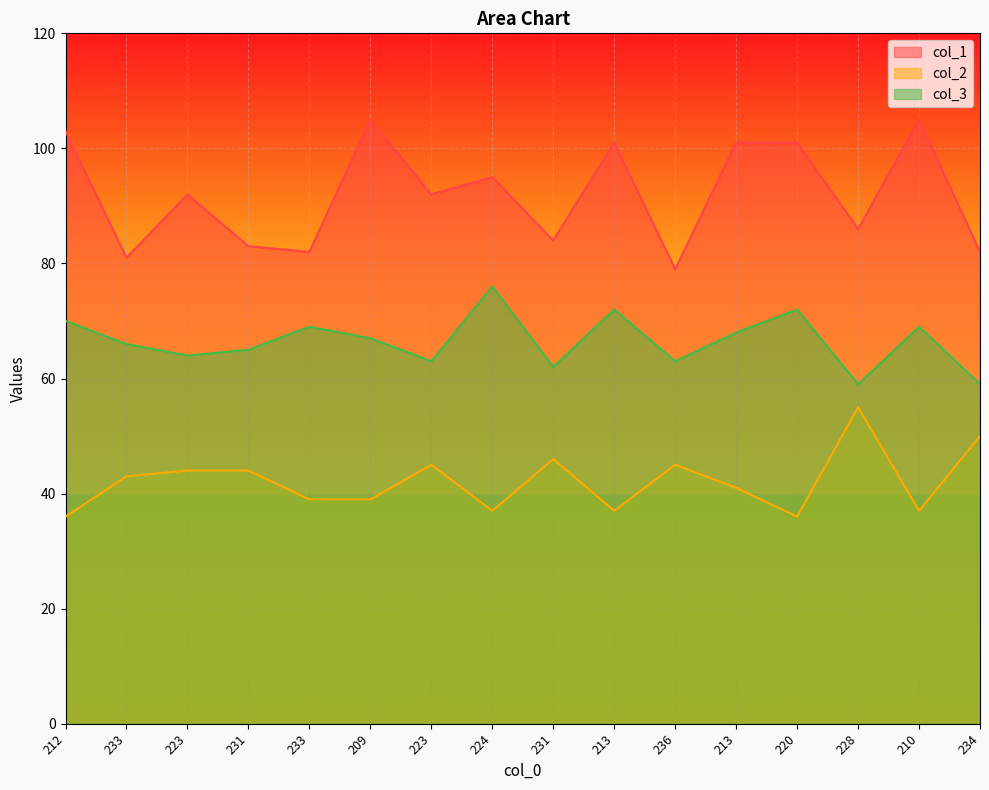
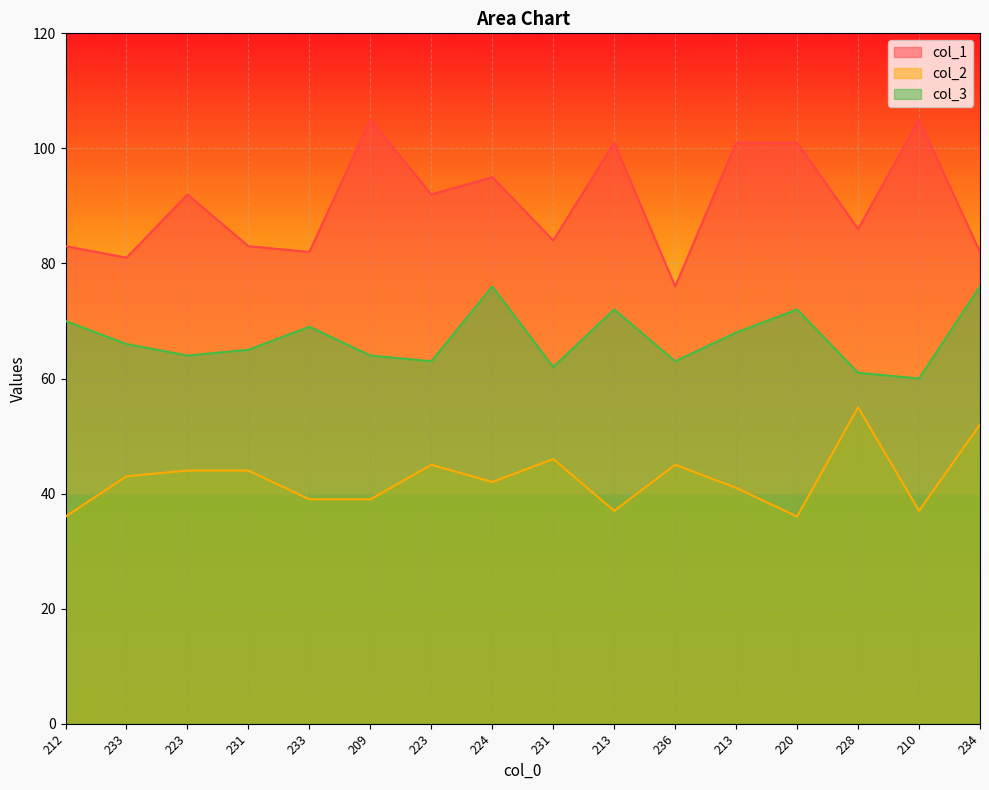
col_1, 212: 103 -> 83
col_3, 209: 67 -> 64
col_2, 224: 37 -> 42
col_1, 236: 79 -> 76
col_3, 228: 59 -> 61
col_3, 210: 69 -> 60
col_2, 234: 50 -> 52
col_3, 234: 59 -> 76
